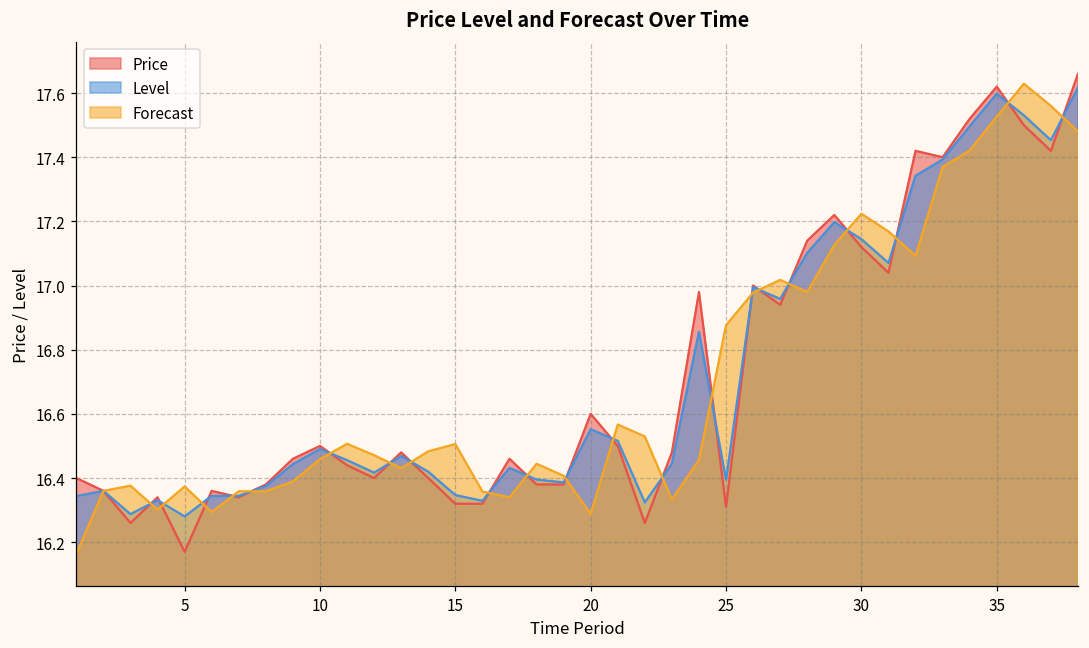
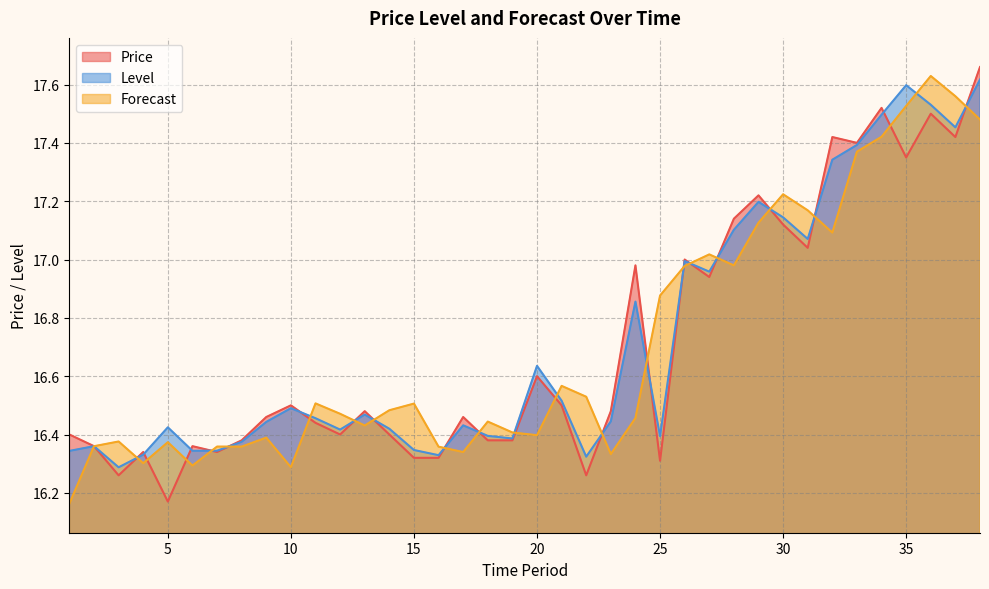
Level, 5: 16.28 -> 16.42
Forecast, 10: 16.46 -> 16.29
Level, 20: 16.55 -> 16.64
Forecast, 20: 16.29 -> 16.40
Price, 35: 17.62 -> 17.35
